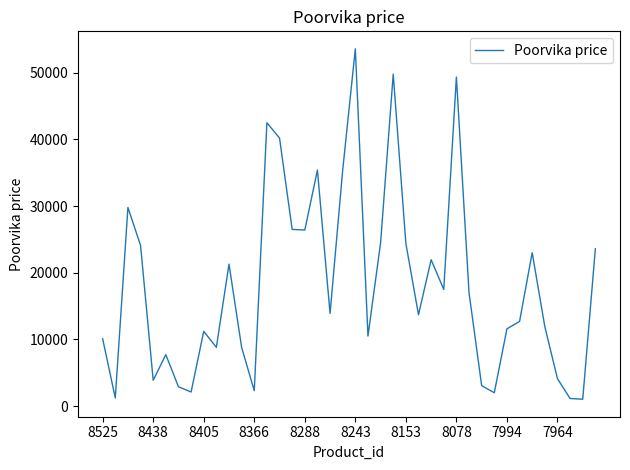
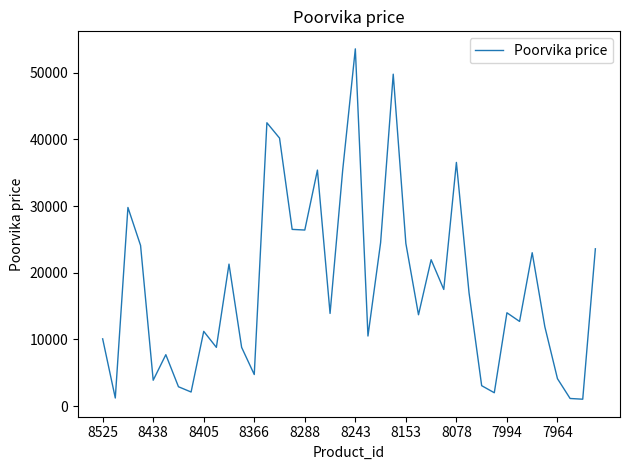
8366: 2000 -> 5000
8078: 49000 -> 37000
7994: 12000 -> 14000
